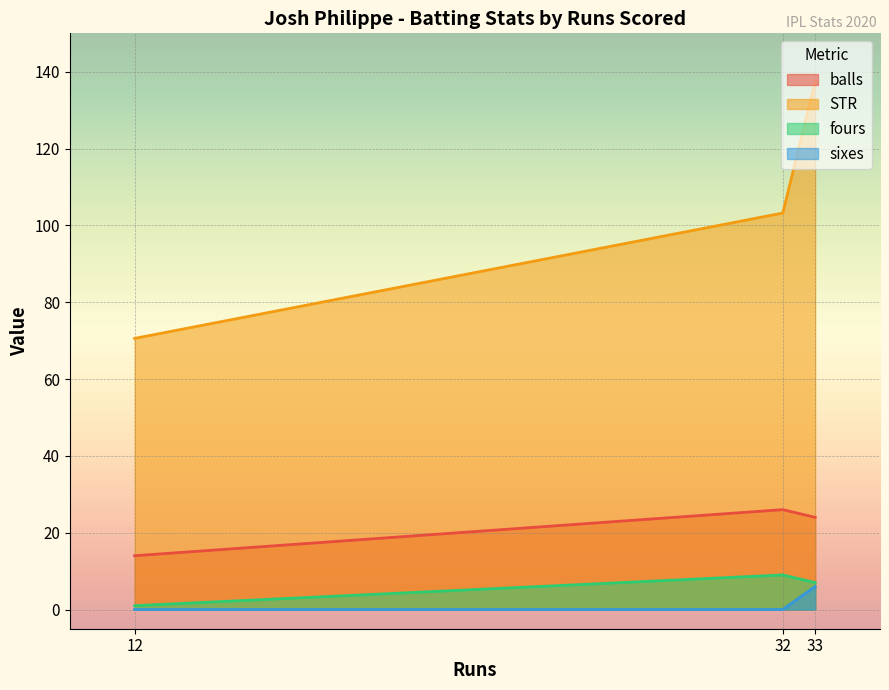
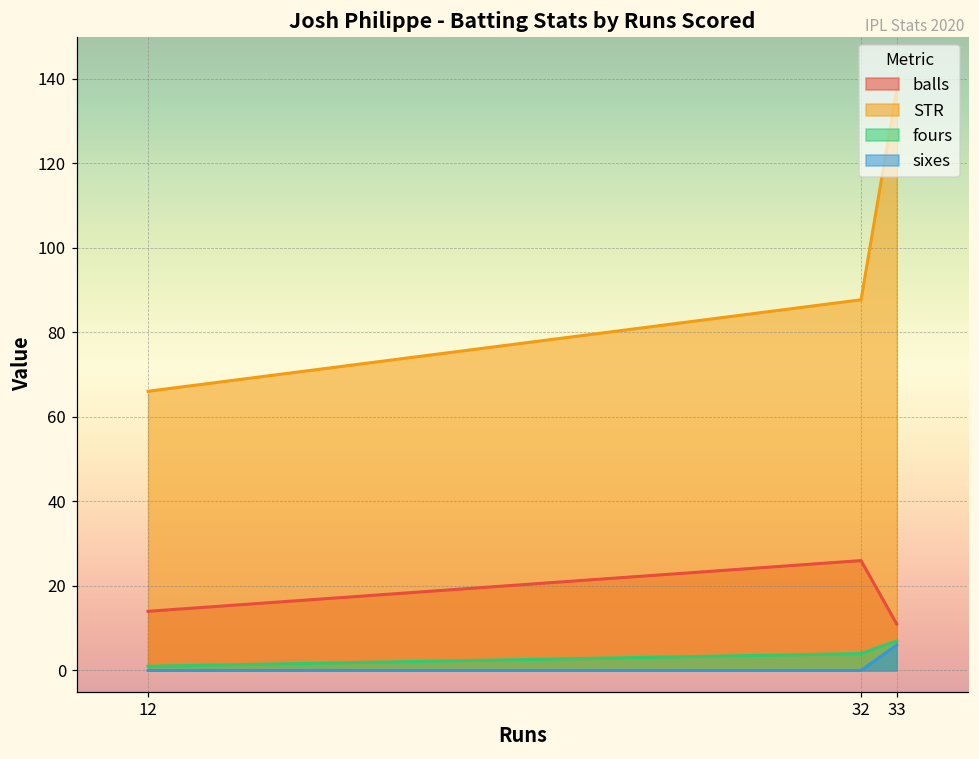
STR, 12: 71 -> 66
STR, 32: 103 -> 88
fours, 32: 9 -> 4
balls, 33: 24 -> 11
